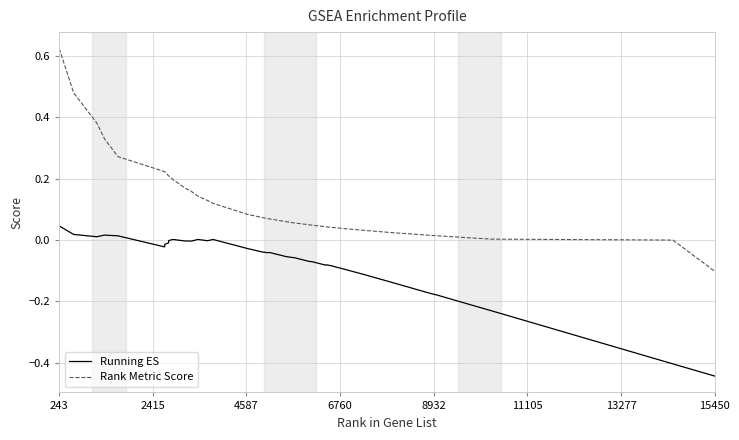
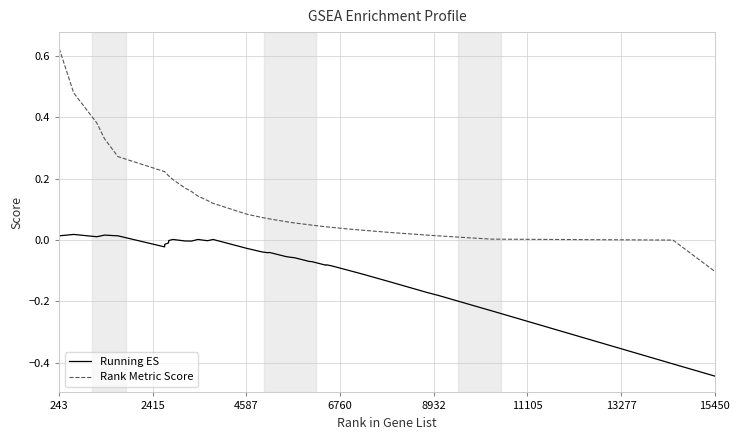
Running ES, 243: 0.05 -> 0.01
